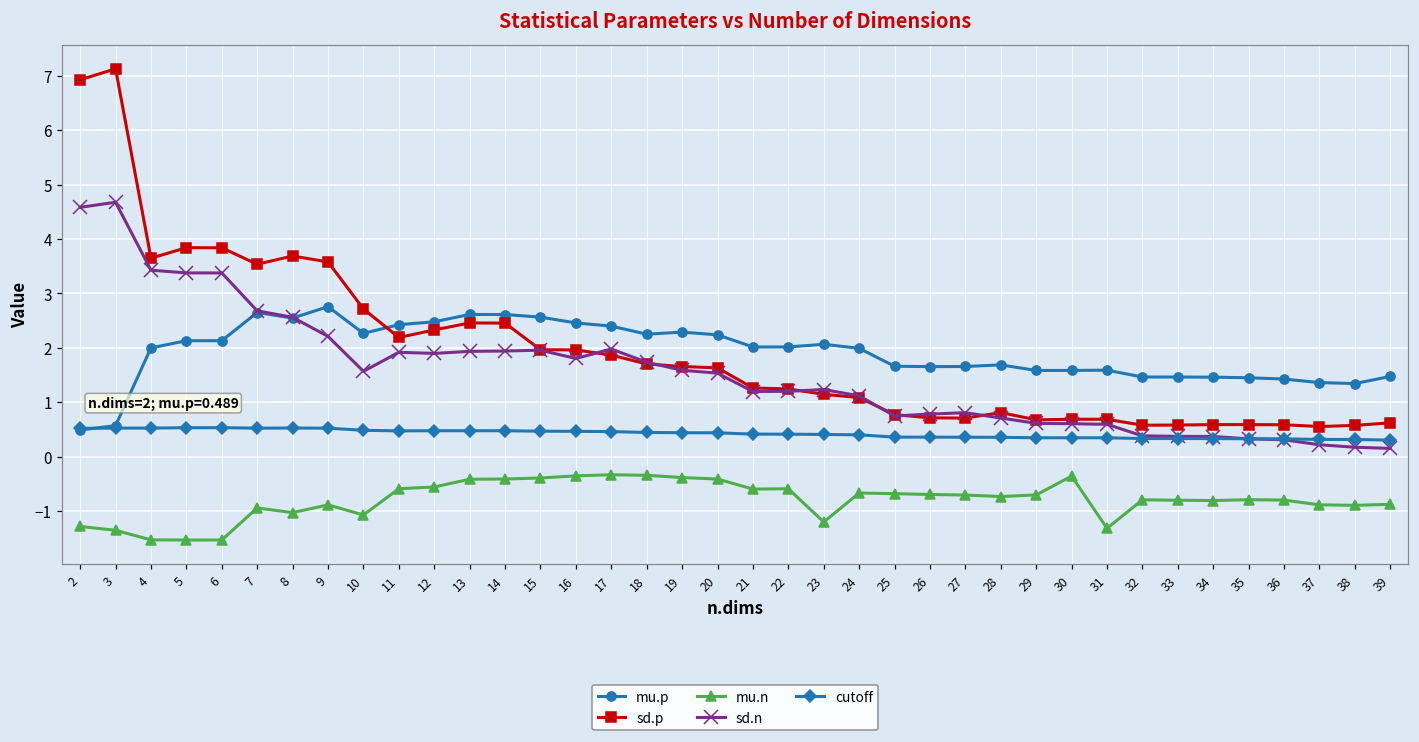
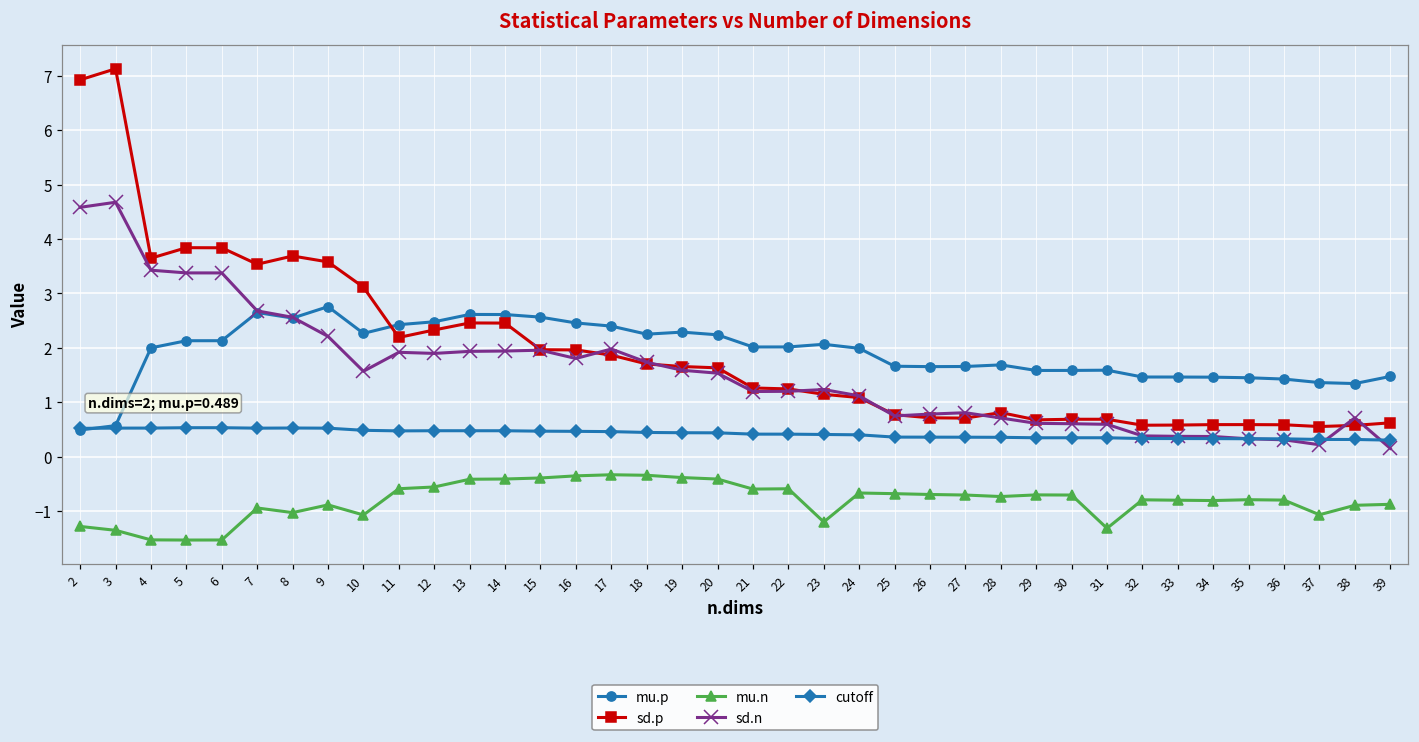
sd.p, 10: 2.7 -> 3.1
mu.n, 30: -0.4 -> -0.7
mu.n, 37: -0.9 -> -1.1
sd.n, 38: 0.2 -> 0.7
